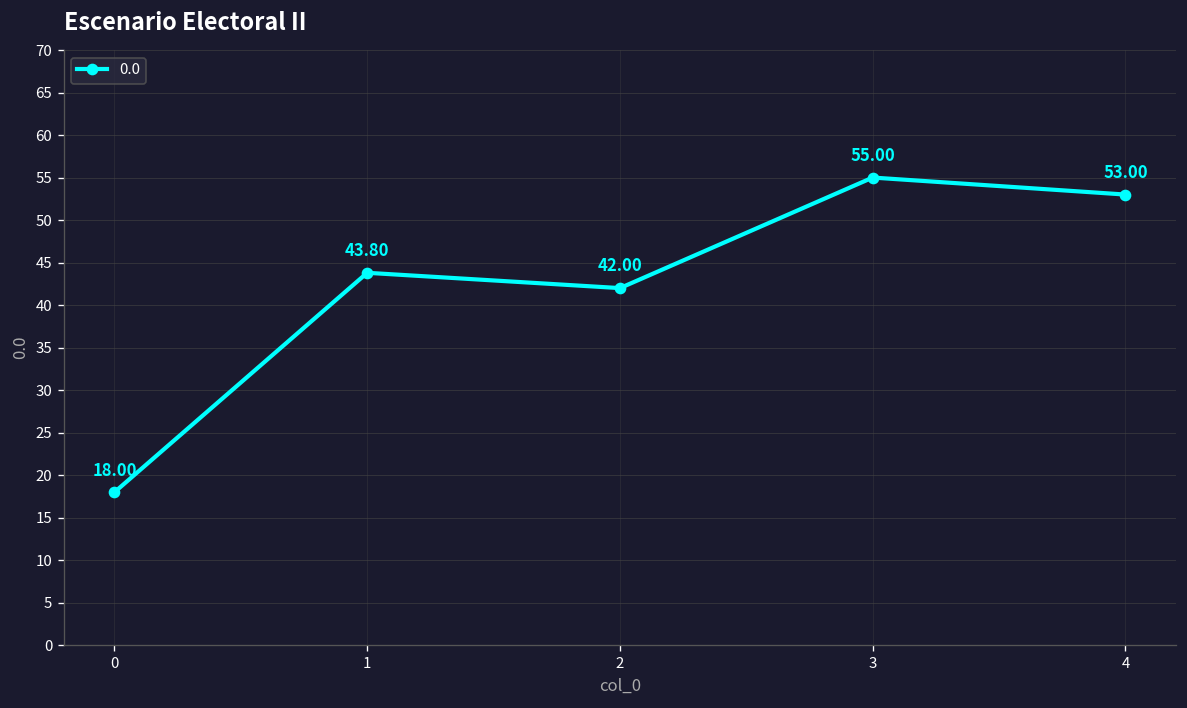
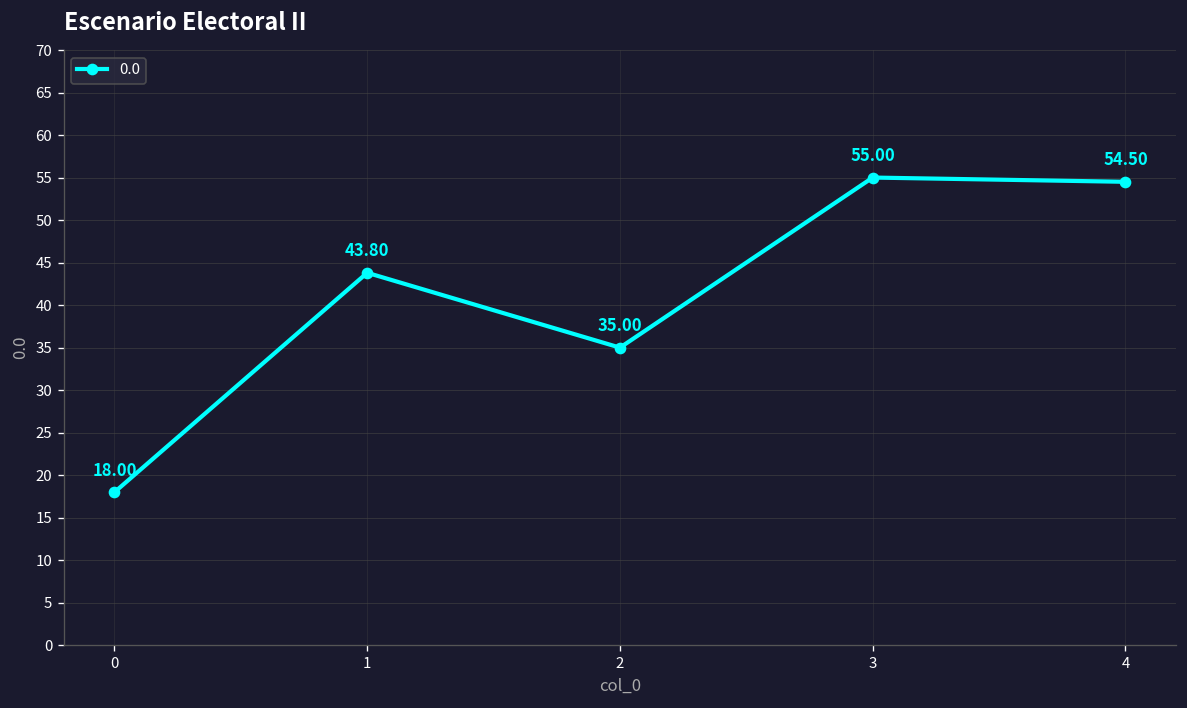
2: 42.00 -> 35.00
4: 53.00 -> 54.50
